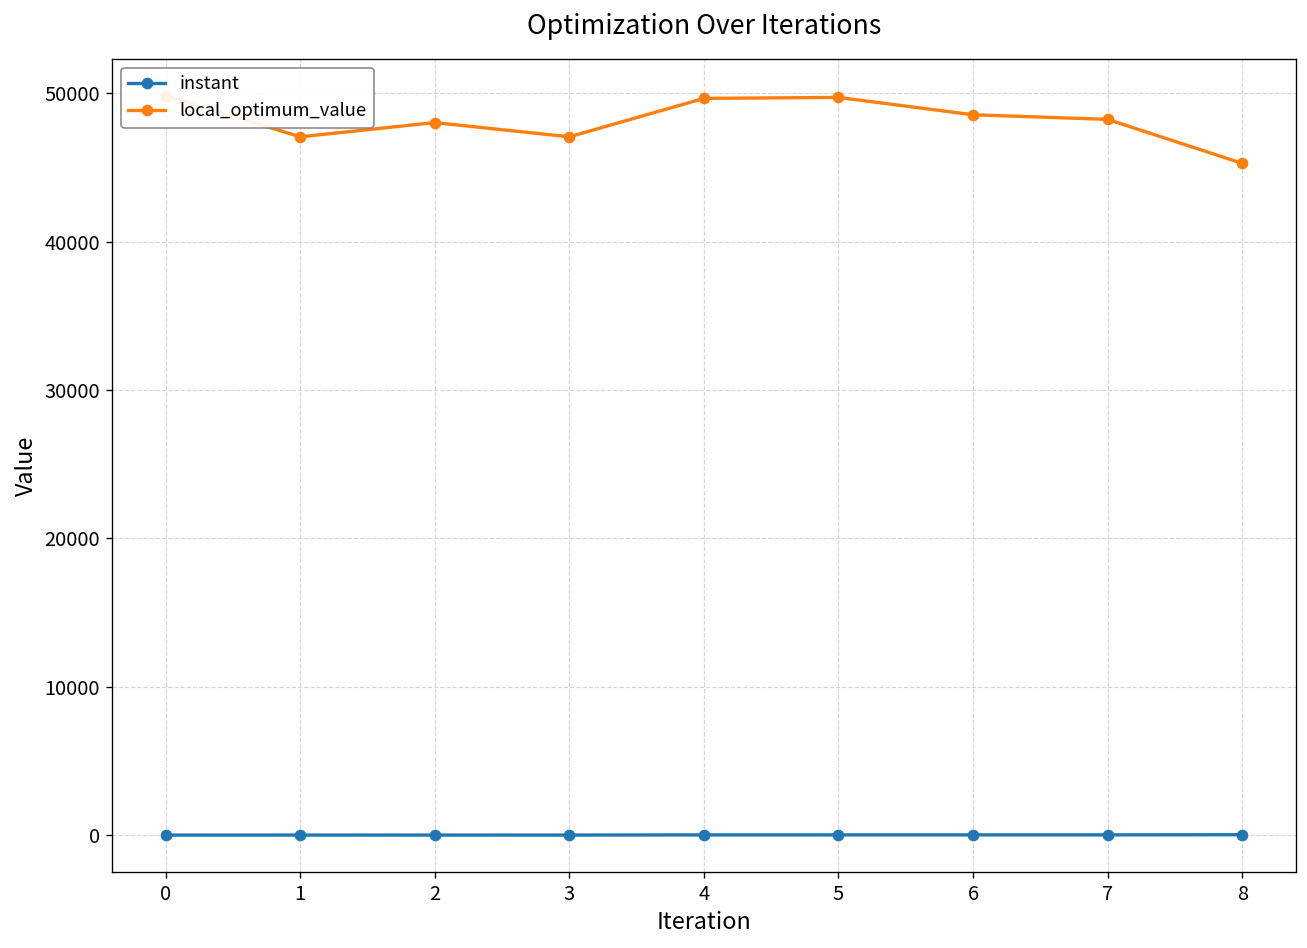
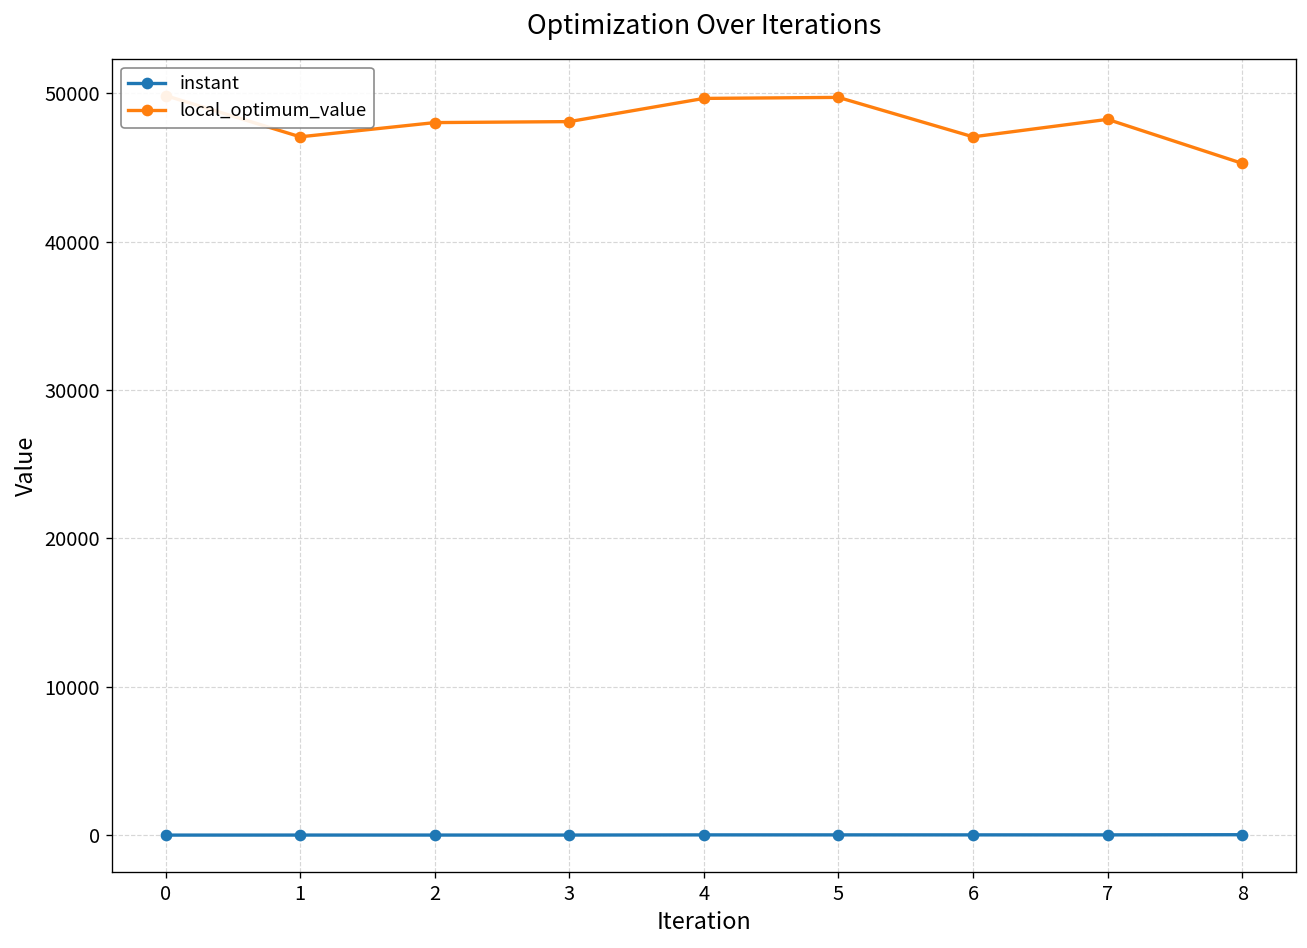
local_optimum_value, 3: 47100 -> 48100
local_optimum_value, 6: 48500 -> 47100
